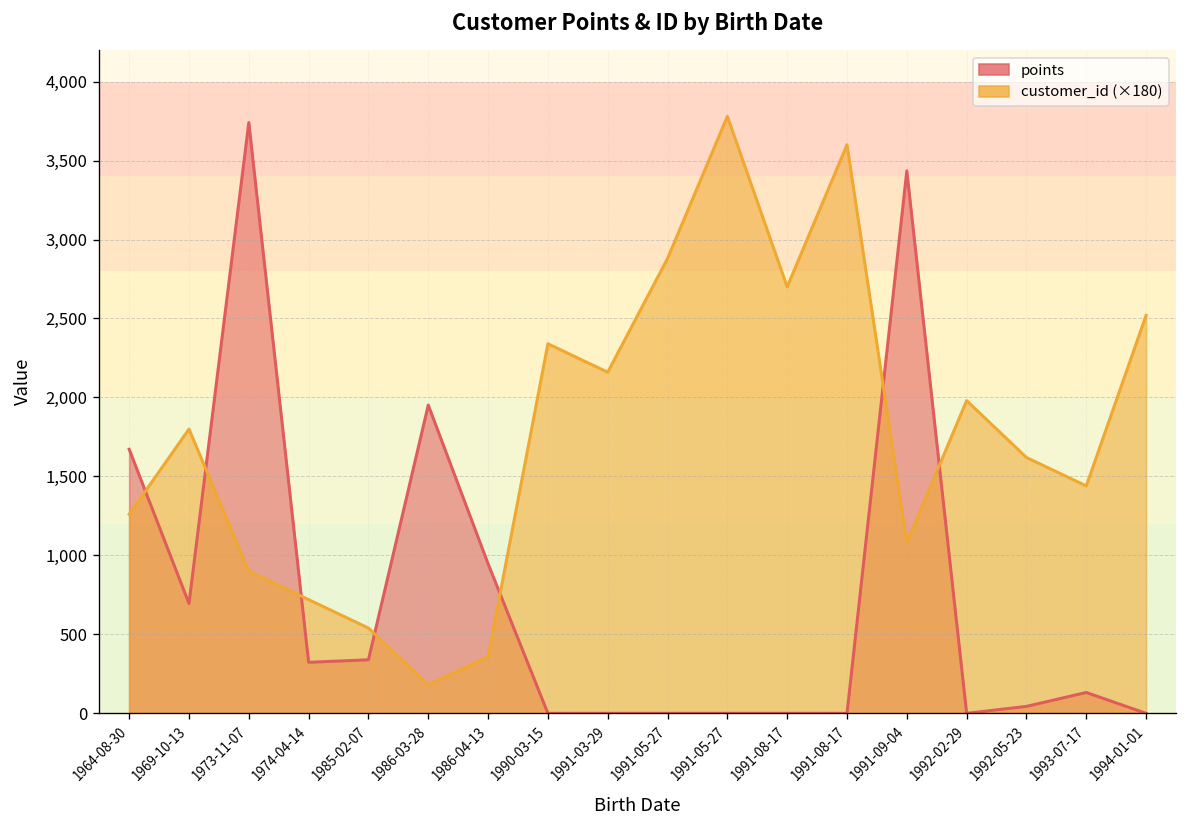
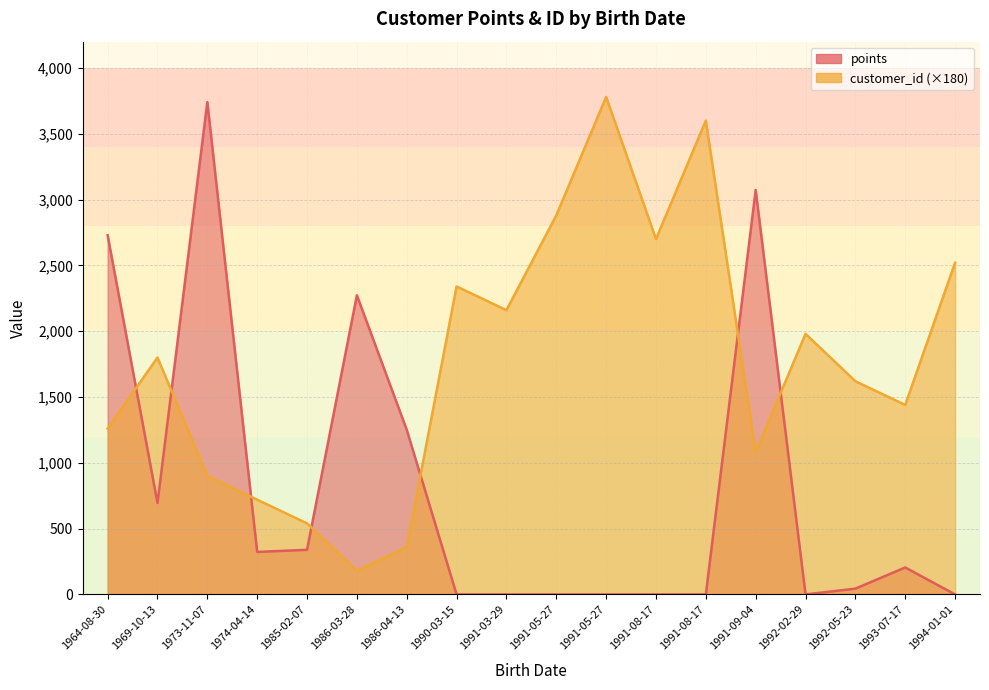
points, 1964-08-30: 1,670 -> 2,730
points, 1986-03-28: 1,950 -> 2,270
points, 1986-04-13: 950 -> 1,250
points, 1991-09-04: 3,440 -> 3,070
points, 1993-07-17: 130 -> 210
